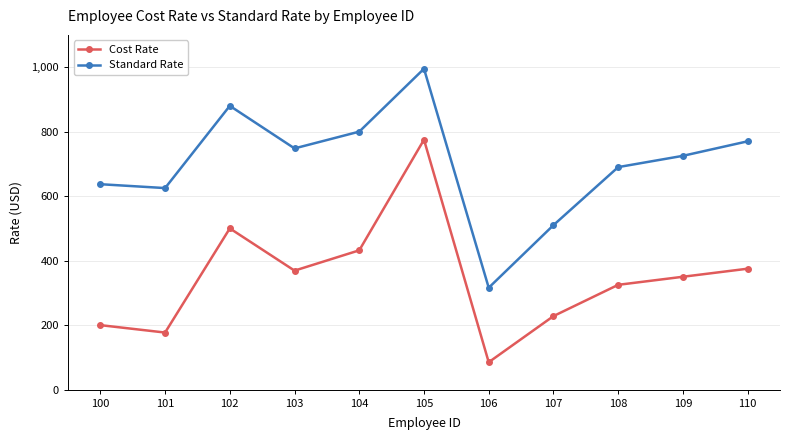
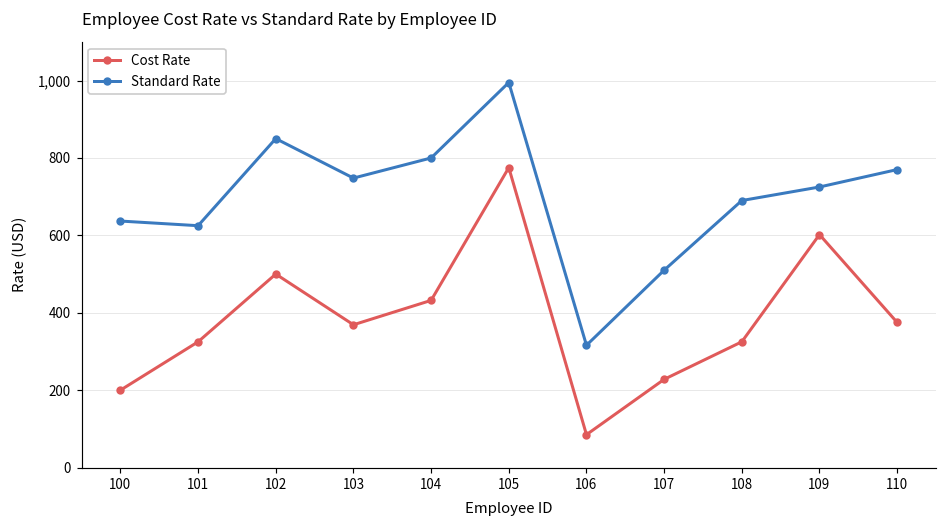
Cost Rate, 101: 180 -> 330
Standard Rate, 102: 880 -> 850
Cost Rate, 109: 350 -> 600
